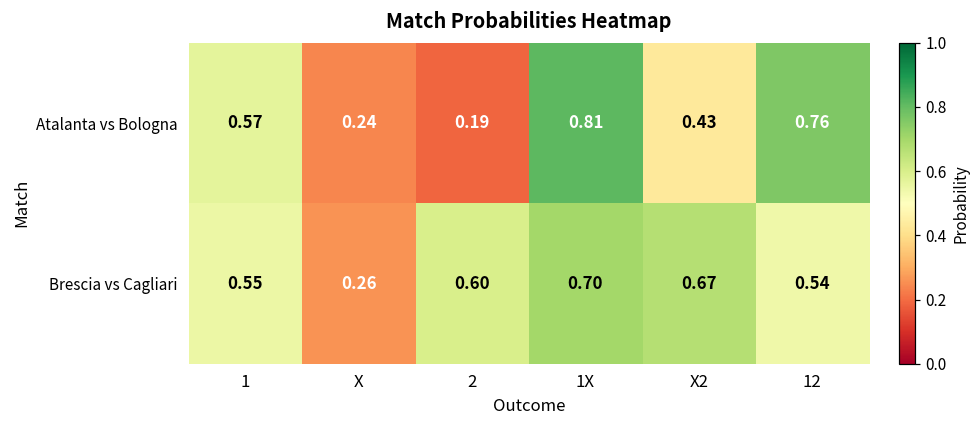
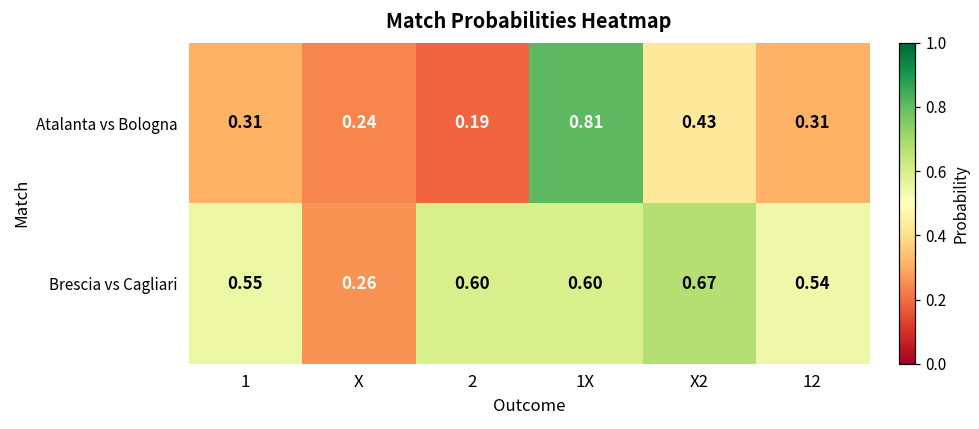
Atalanta vs Bologna, 1: 0.57 -> 0.31
Atalanta vs Bologna, 12: 0.76 -> 0.31
Brescia vs Cagliari, 1X: 0.70 -> 0.60
